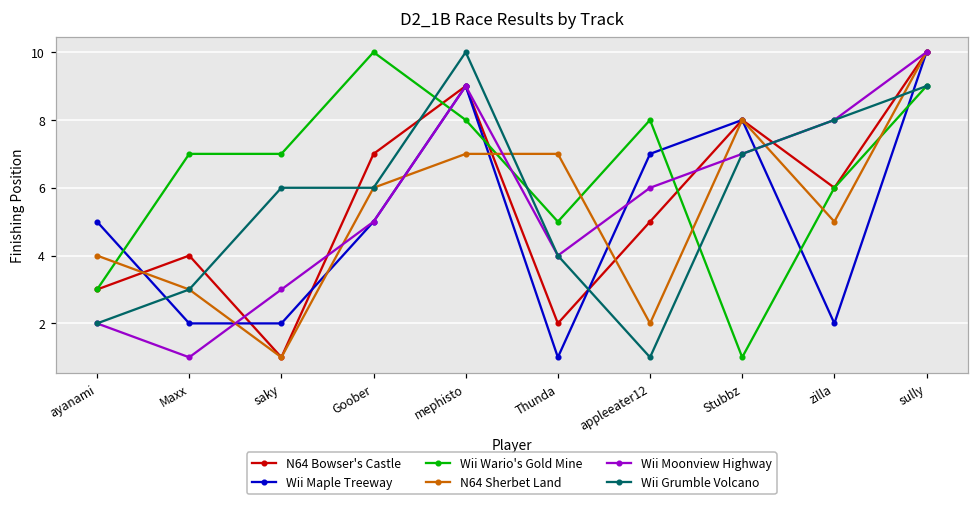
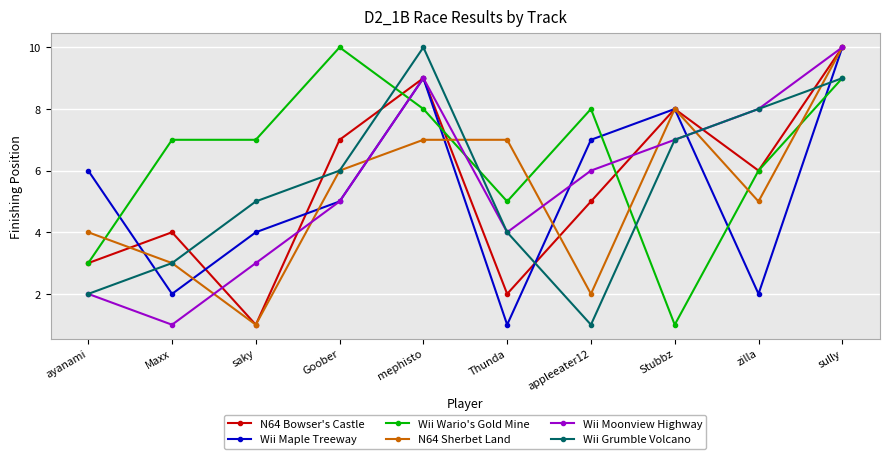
Wii Maple Treeway, ayanami: 5 -> 6
Wii Maple Treeway, saky: 2 -> 4
Wii Grumble Volcano, saky: 6 -> 5
